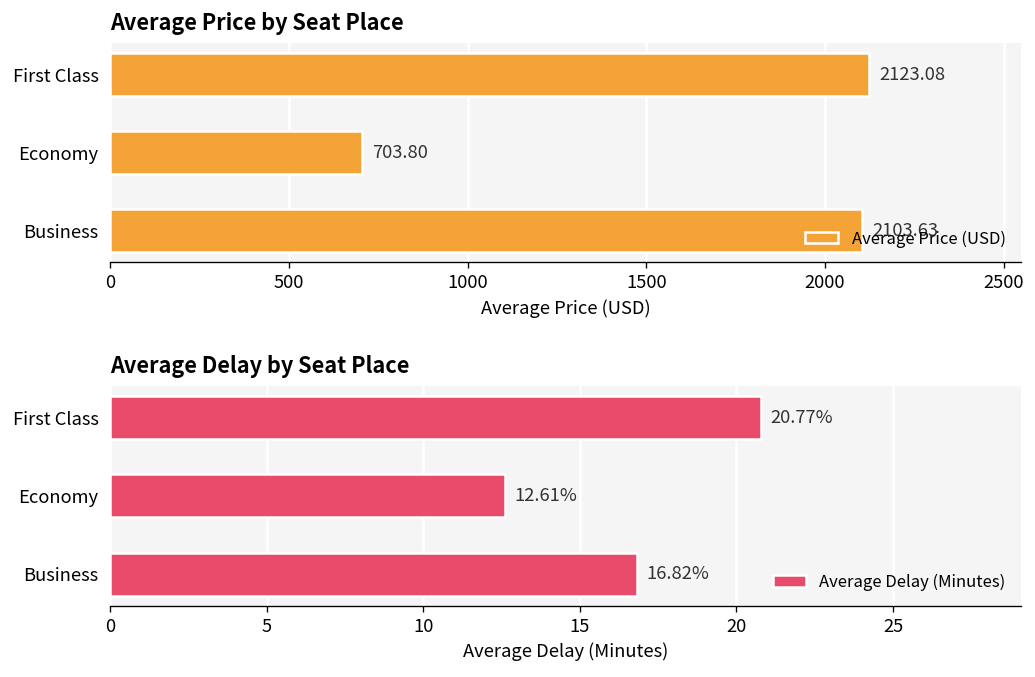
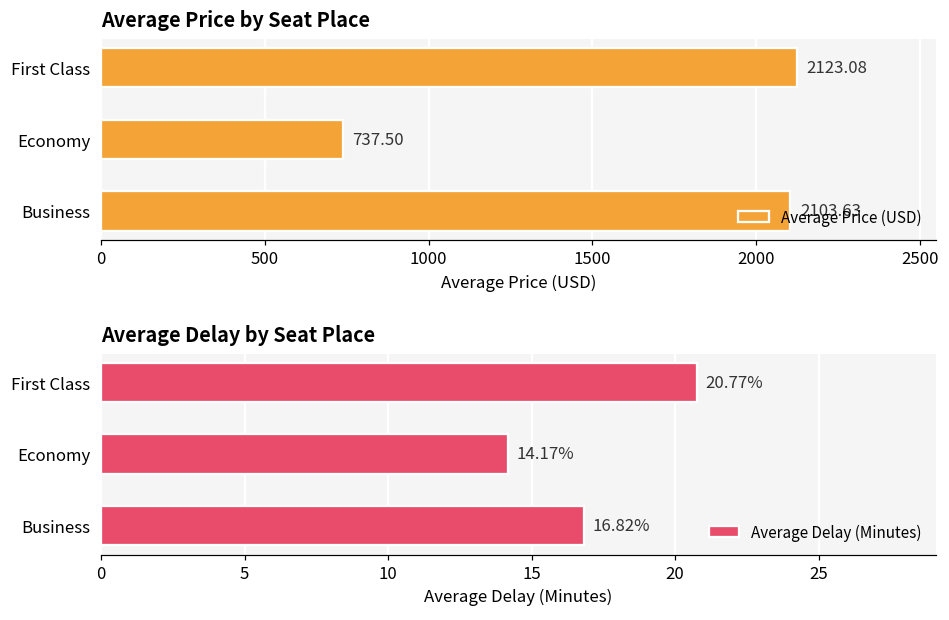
Average Price by Seat Place, Economy: 703.80 -> 737.50
Average Delay by Seat Place, Economy: 12.61% -> 14.17%
